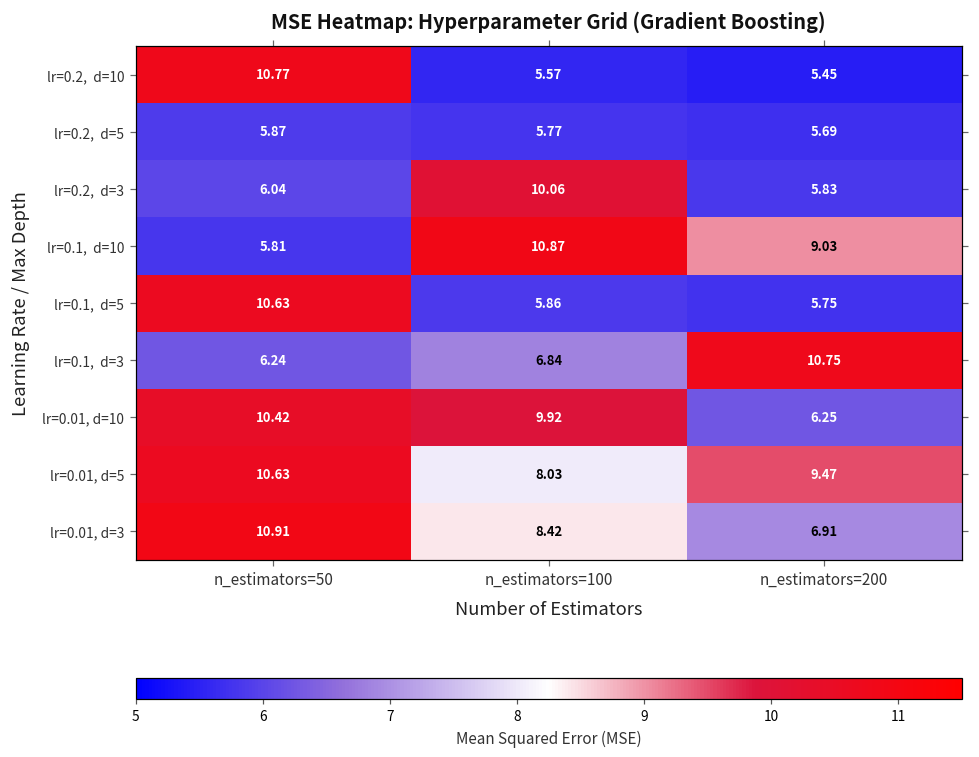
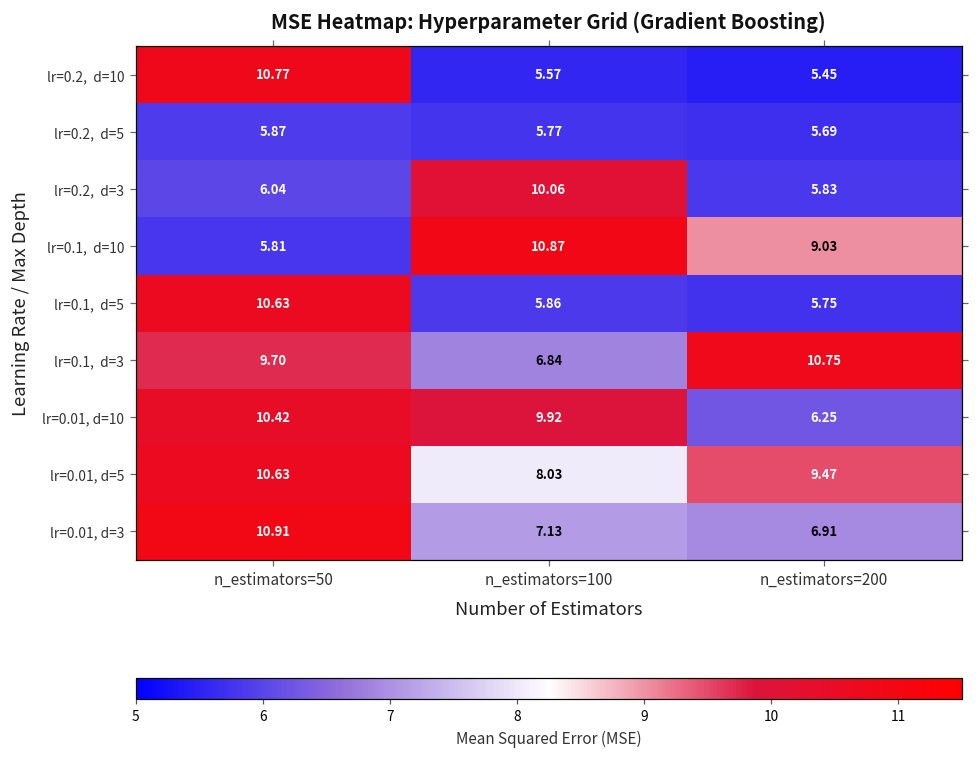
lr=0.1, d=3, n_estimators=50: 6.24 -> 9.70
lr=0.01, d=3, n_estimators=100: 8.42 -> 7.13
